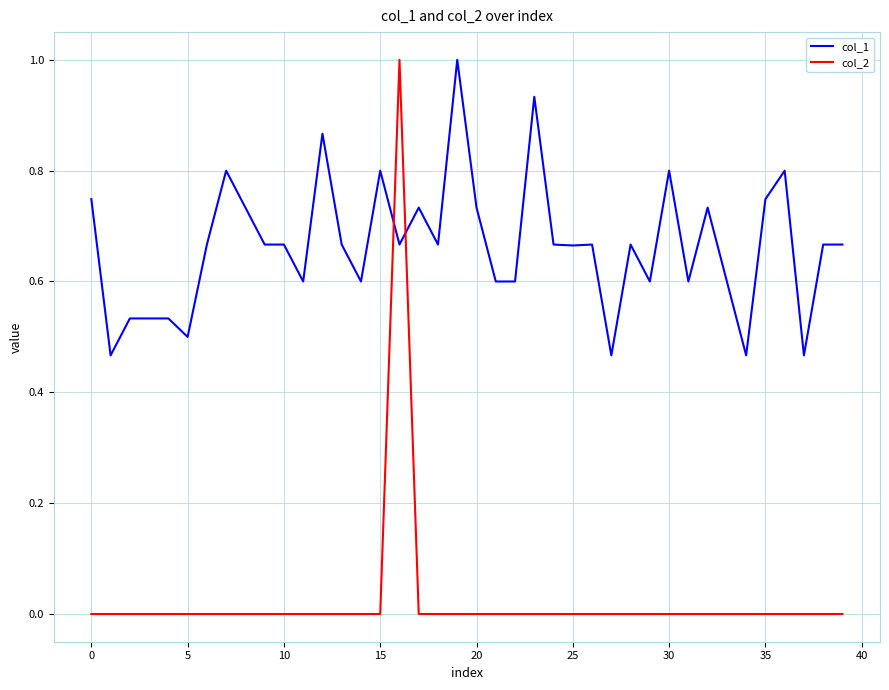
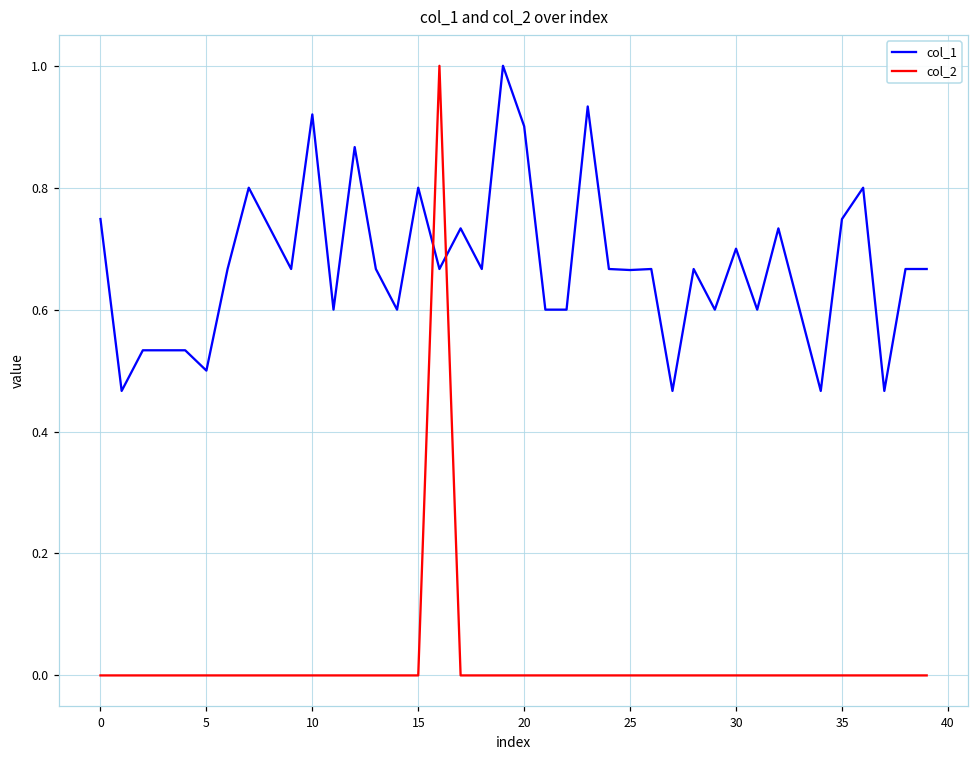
col_1, 10: 0.67 -> 0.92
col_1, 20: 0.73 -> 0.90
col_1, 30: 0.8 -> 0.7
